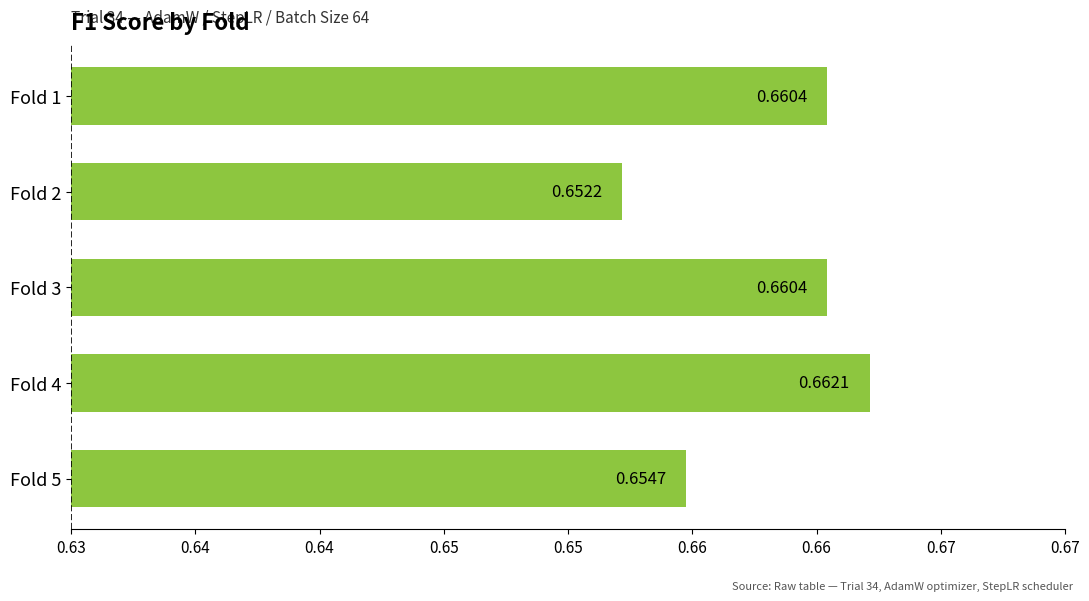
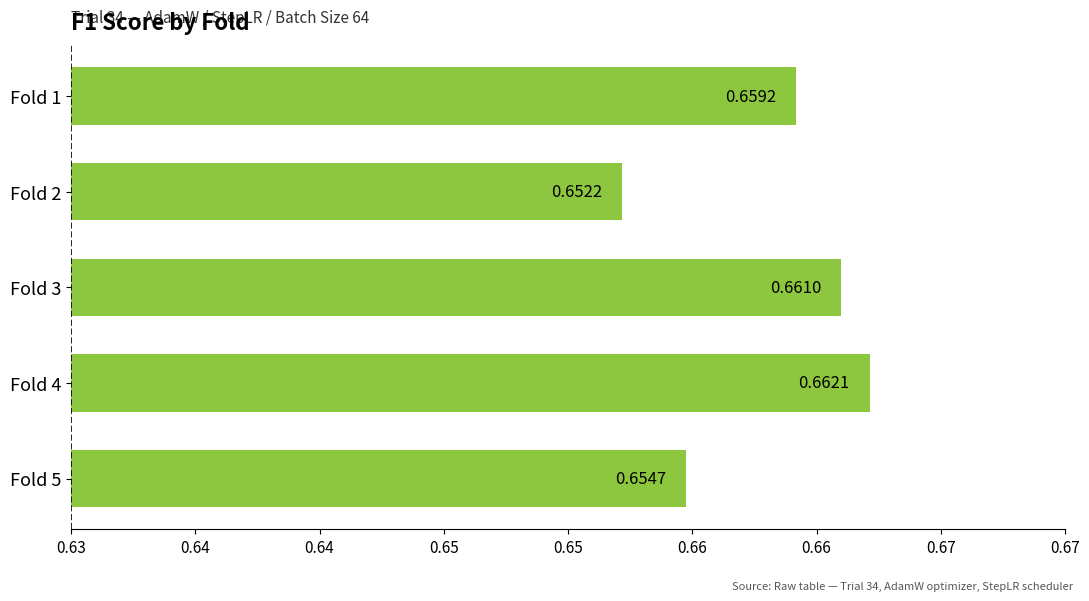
Fold 1: 0.6604 -> 0.6592
Fold 3: 0.6604 -> 0.6610
